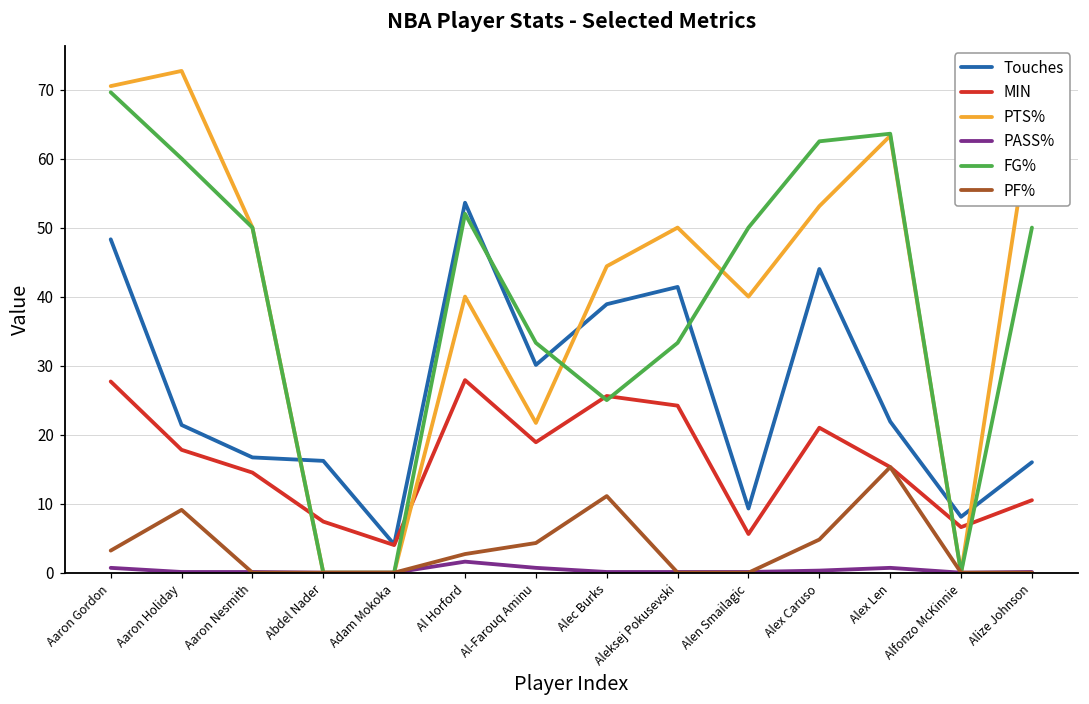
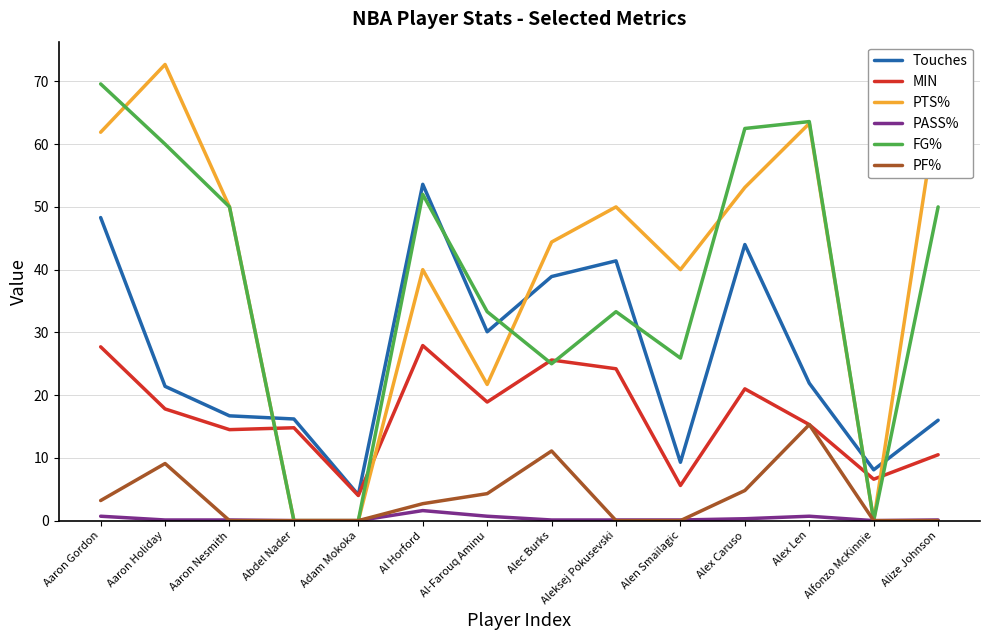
PTS%, Aaron Gordon: 71 -> 62
MIN, Abdel Nader: 7 -> 15
FG%, Alen Smailagic: 50 -> 26
